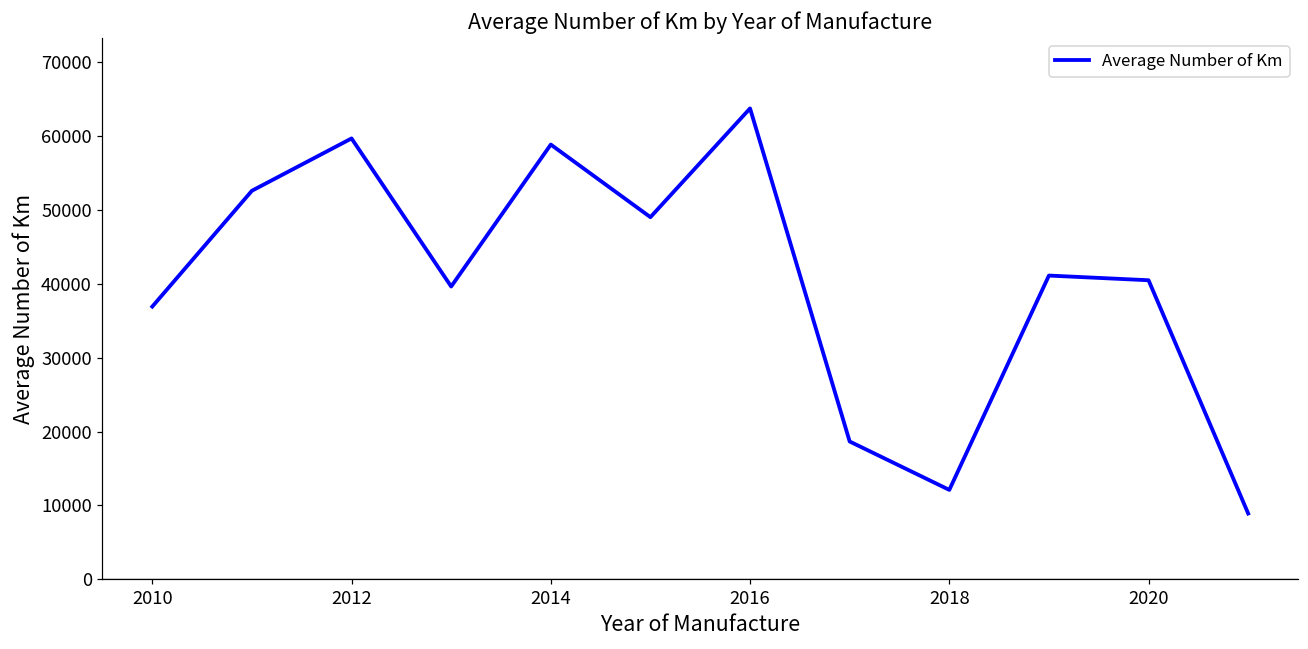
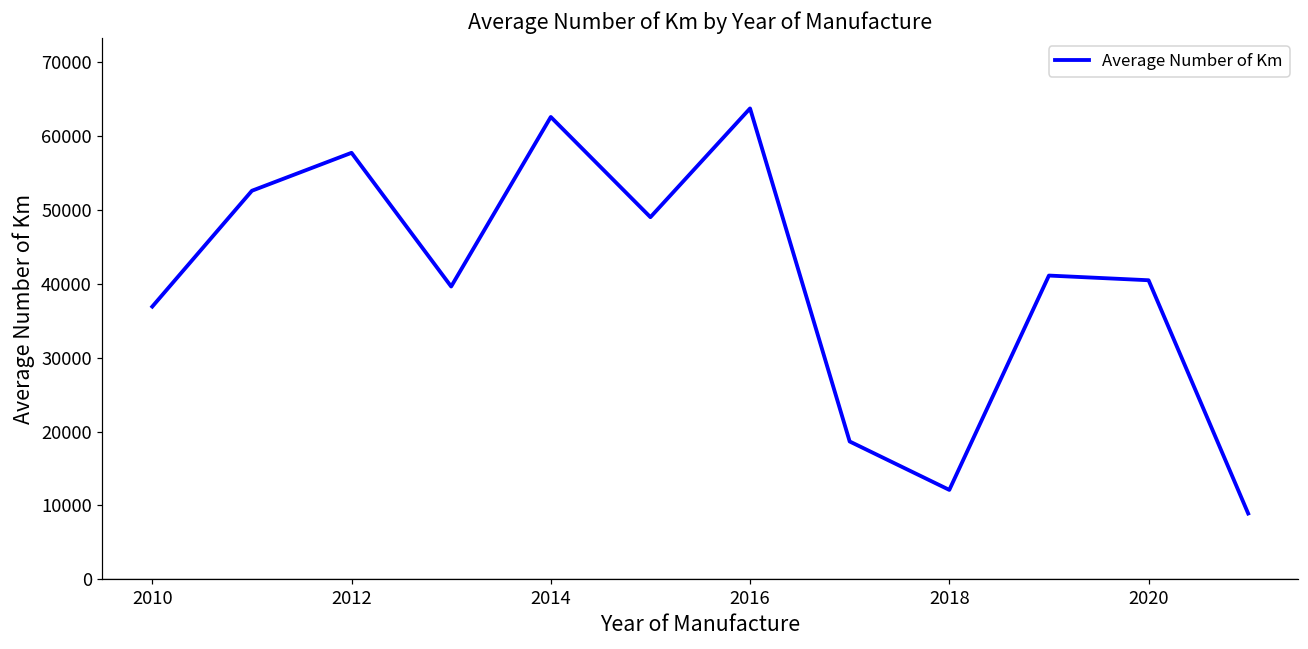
2012: 60000 -> 58000
2014: 59000 -> 63000
